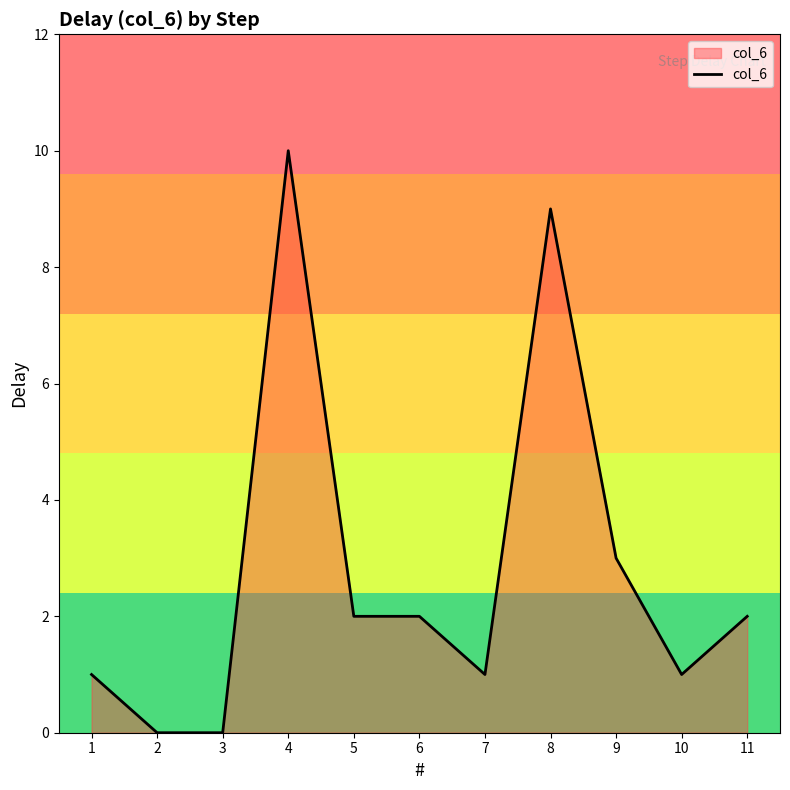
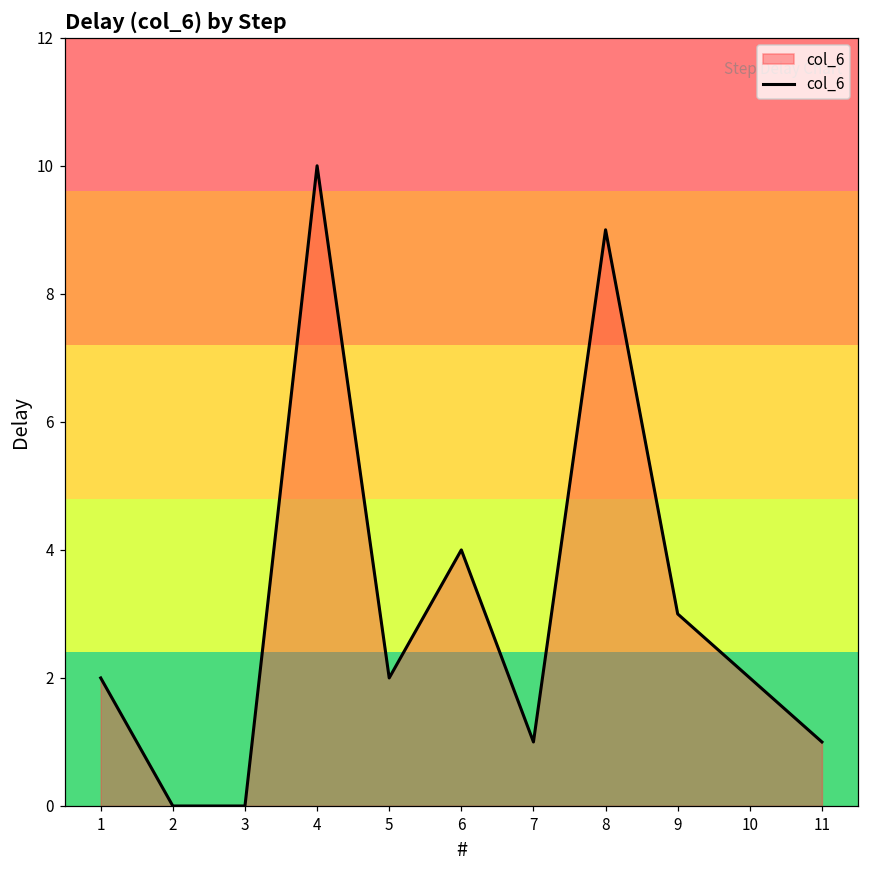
1: 1 -> 2
6: 2 -> 4
10: 1 -> 2
11: 2 -> 1
